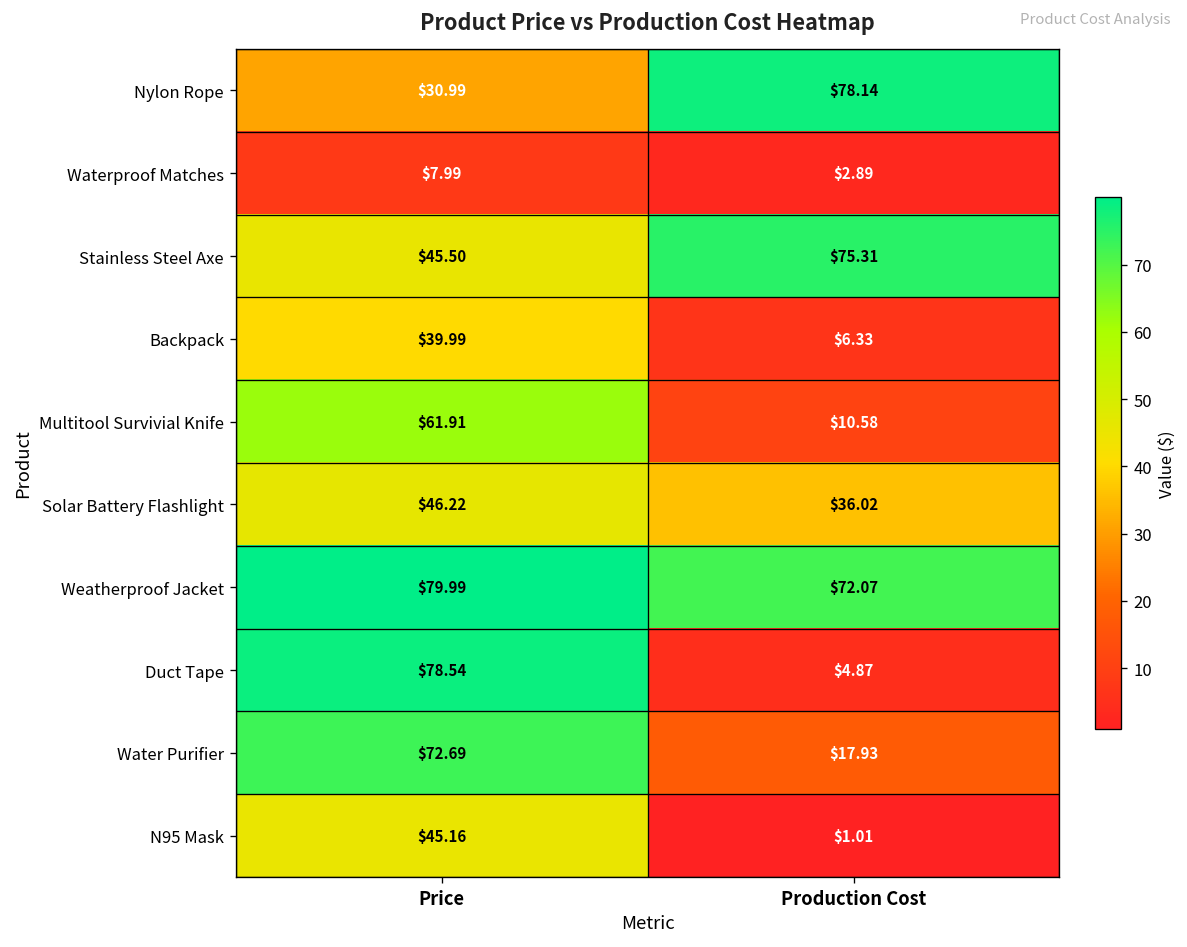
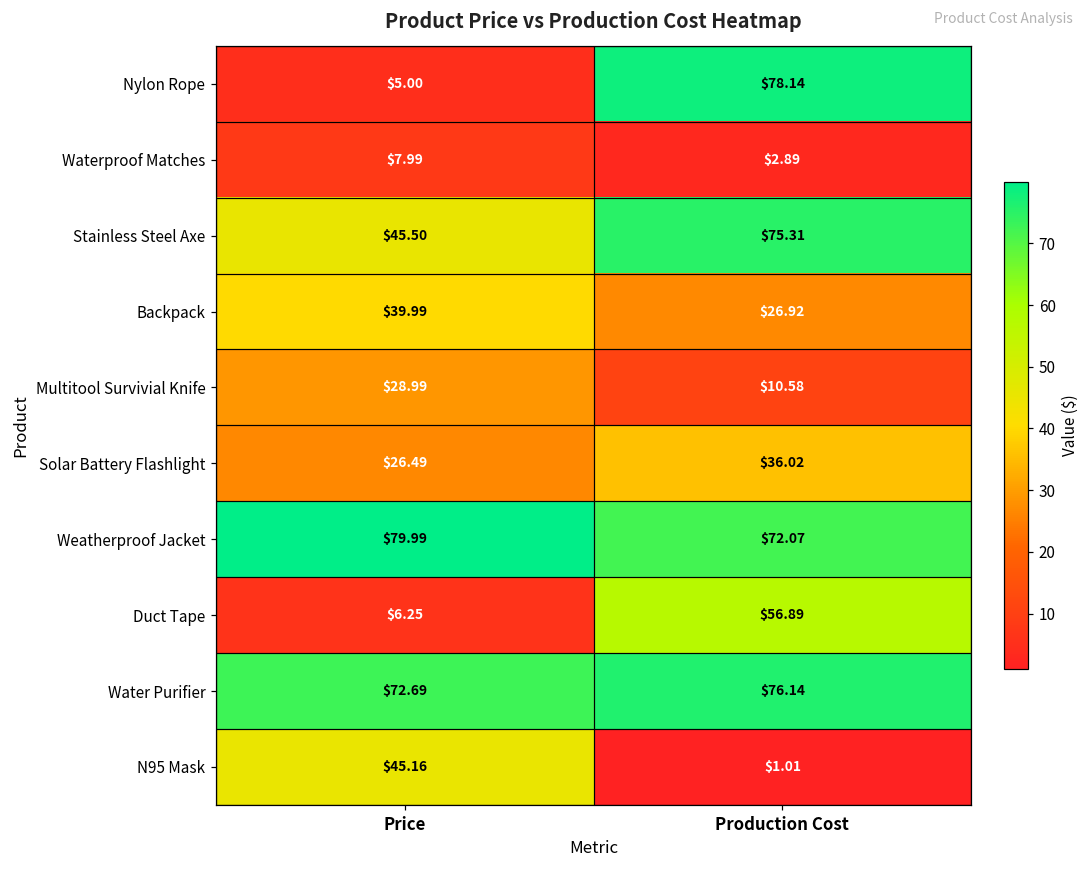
Nylon Rope, Price: $30.99 -> $5.00
Backpack, Production Cost: $6.33 -> $26.92
Multitool Survivial Knife, Price: $61.91 -> $28.99
Solar Battery Flashlight, Price: $46.22 -> $26.49
Duct Tape, Price: $78.54 -> $6.25
Duct Tape, Production Cost: $4.87 -> $56.89
Water Purifier, Production Cost: $17.93 -> $76.14
